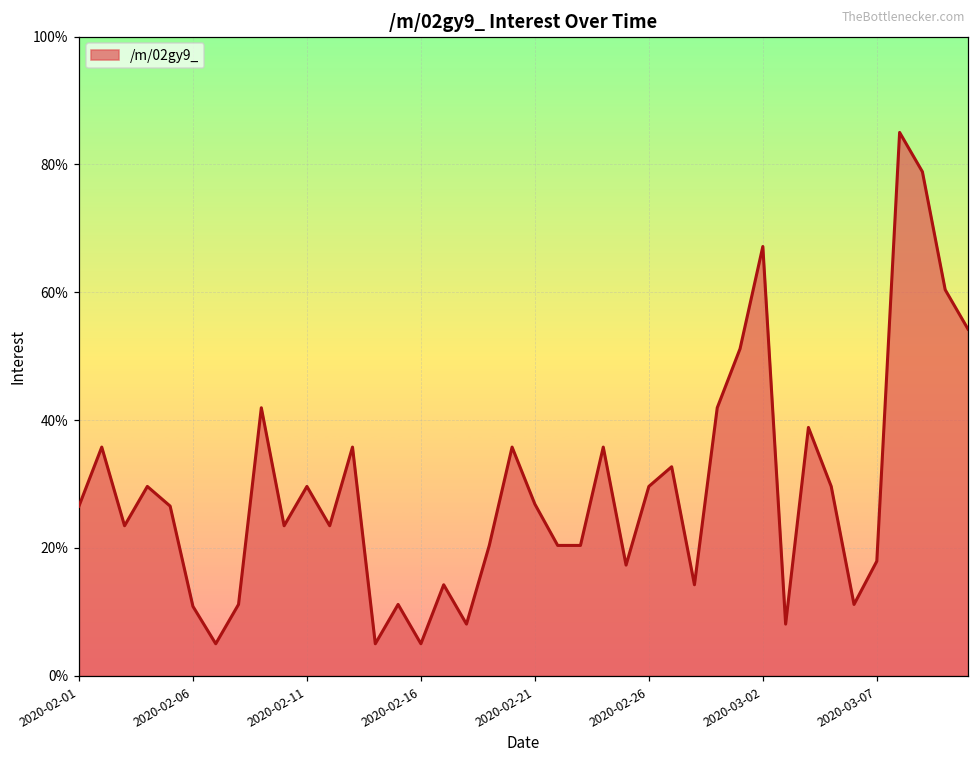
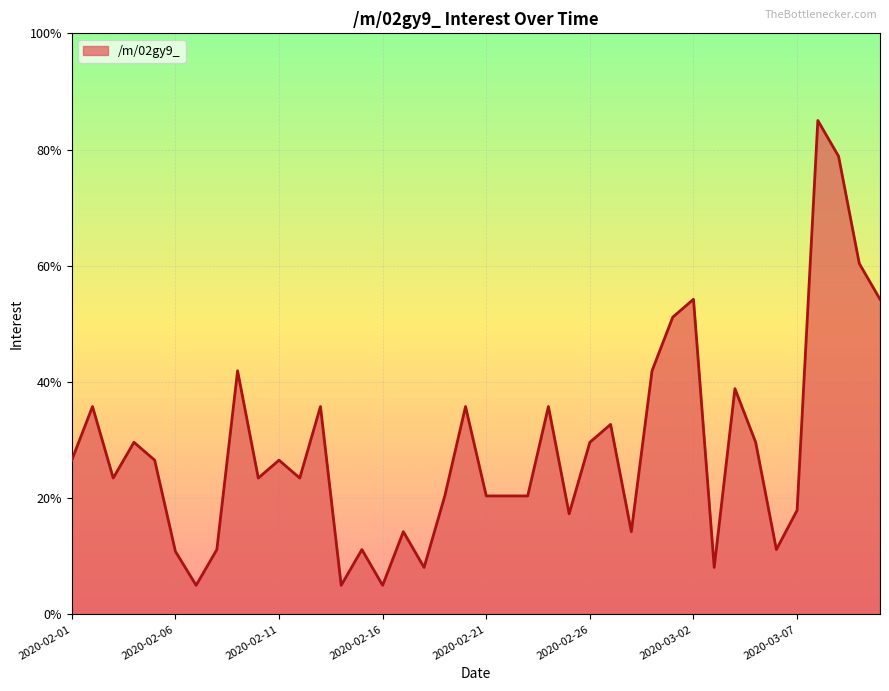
2020-02-11: 30% -> 27%
2020-02-21: 27% -> 20%
2020-03-02: 67% -> 54%
